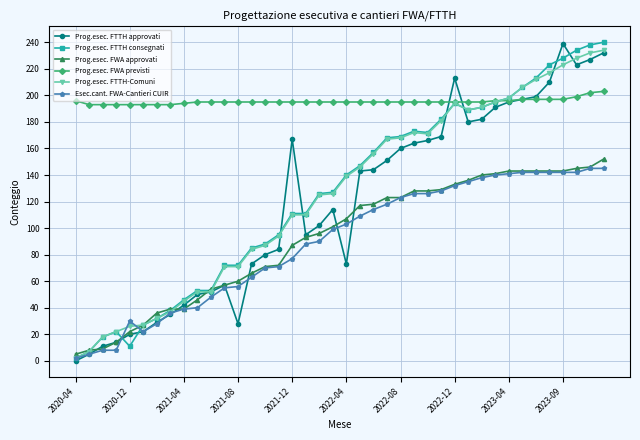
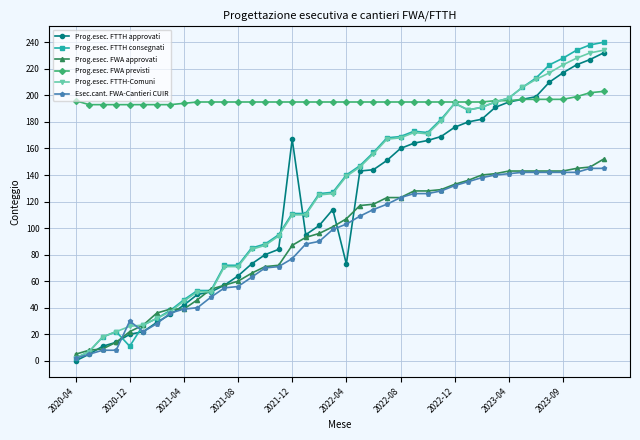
Prog.esec. FTTH approvati, 2021-08: 28 -> 64
Prog.esec. FTTH approvati, 2022-12: 213 -> 176
Prog.esec. FTTH approvati, 2023-09: 239 -> 217
